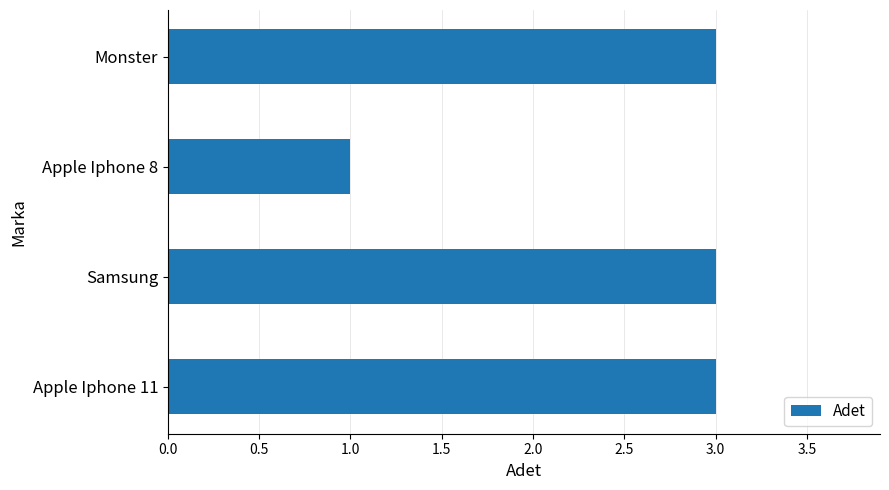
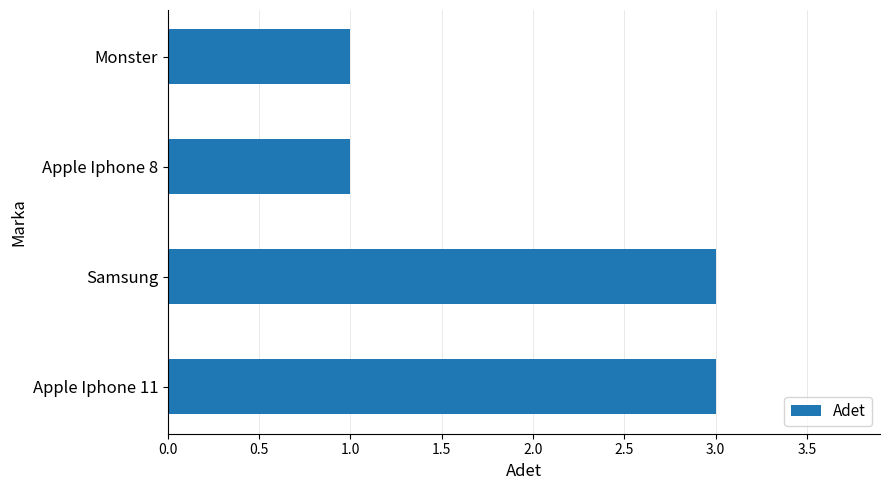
Monster: 3 -> 1
